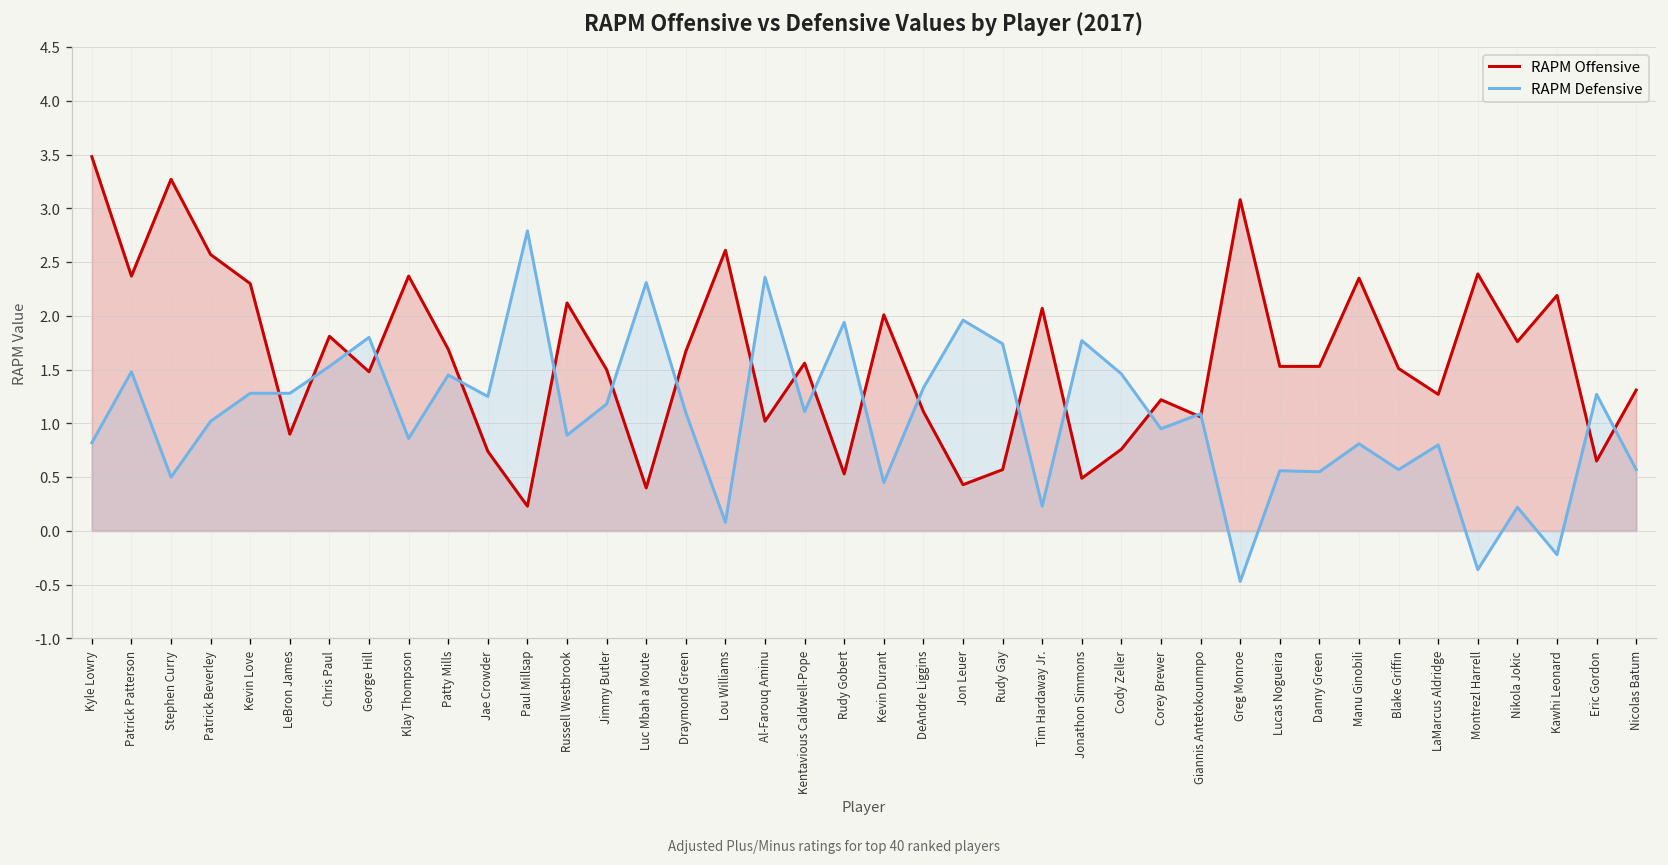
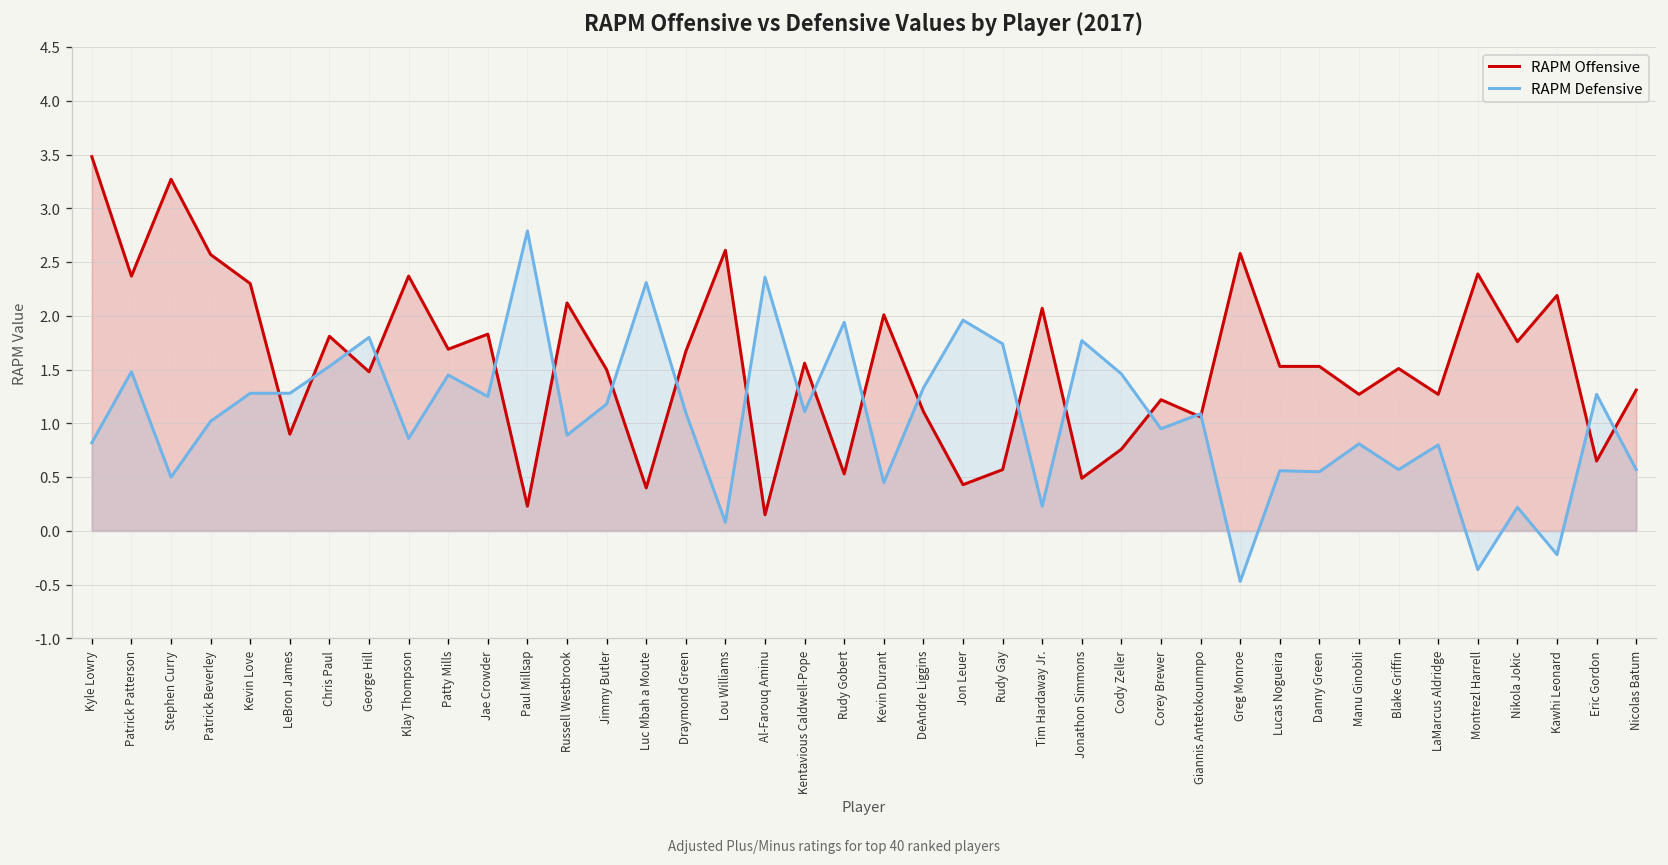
RAPM Offensive, Jae Crowder: 0.7 -> 1.8
RAPM Offensive, Al-Farouq Aminu: 1.0 -> 0.2
RAPM Offensive, Greg Monroe: 3.1 -> 2.6
RAPM Offensive, Manu Ginobili: 2.4 -> 1.3
